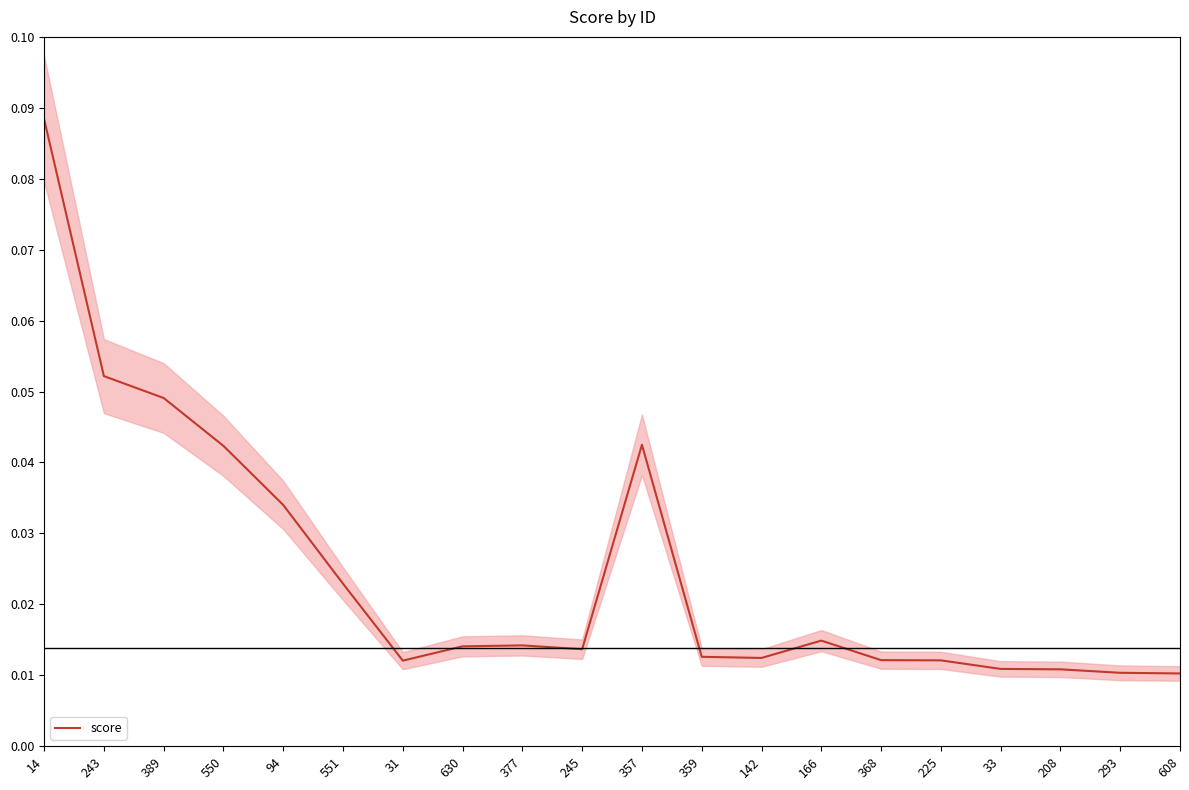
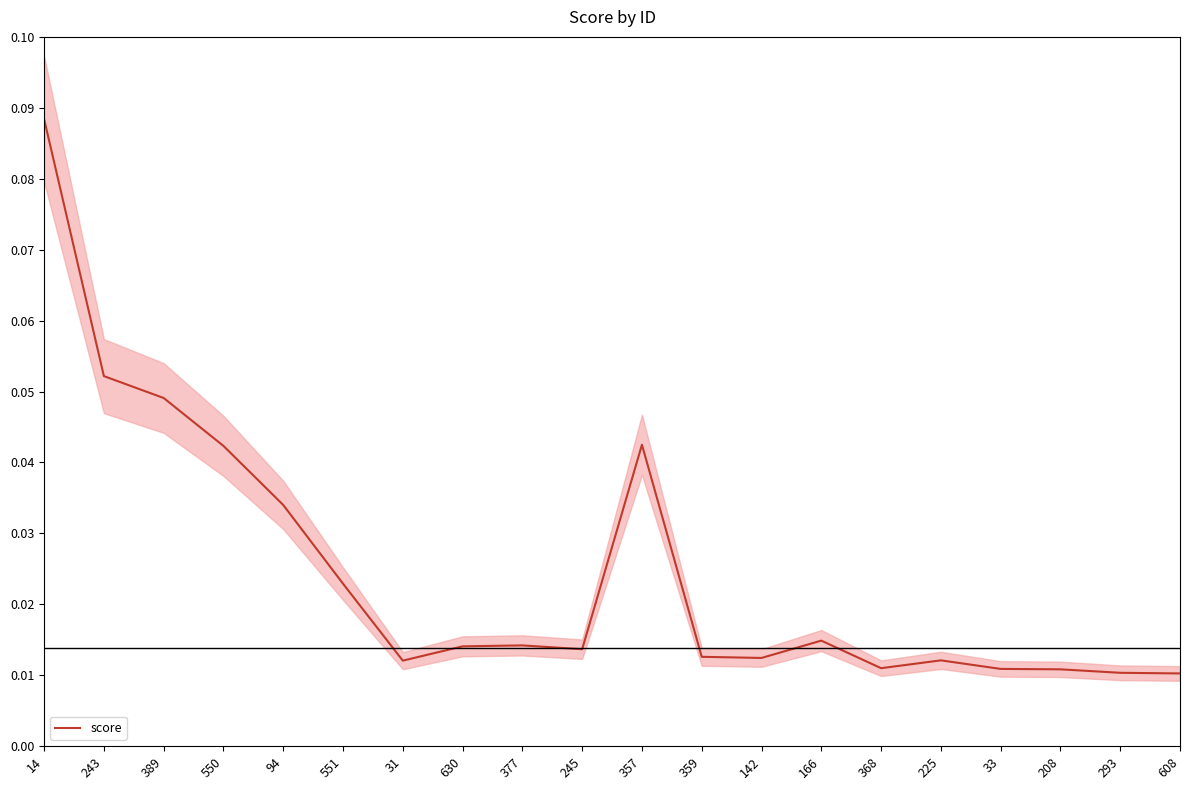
score, 368: 0.012 -> 0.011
